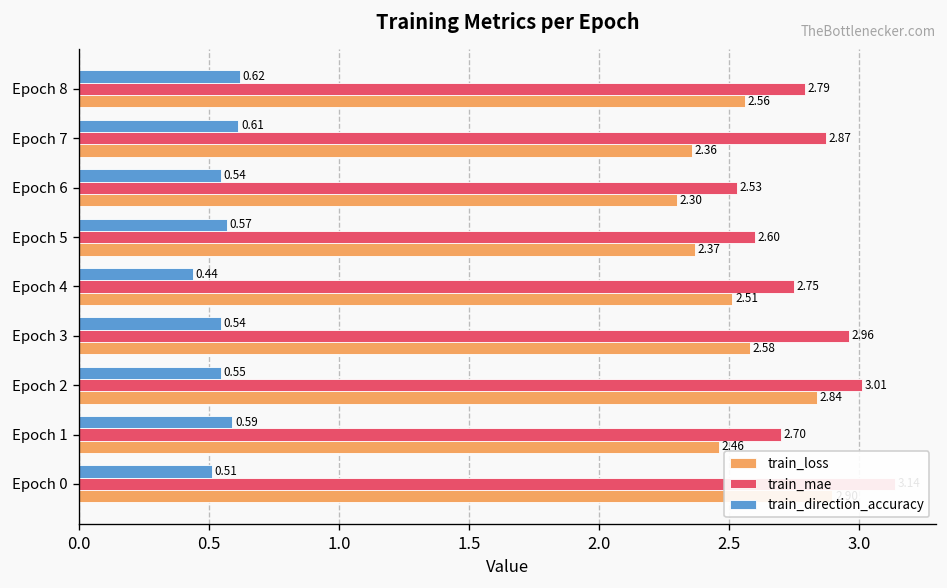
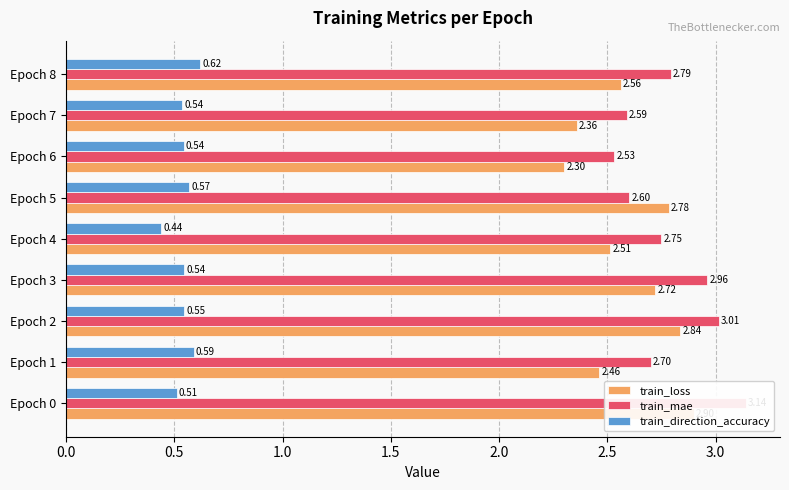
train_direction_accuracy, Epoch 7: 0.61 -> 0.54
train_mae, Epoch 7: 2.87 -> 2.59
train_loss, Epoch 5: 2.37 -> 2.78
train_loss, Epoch 3: 2.58 -> 2.72
